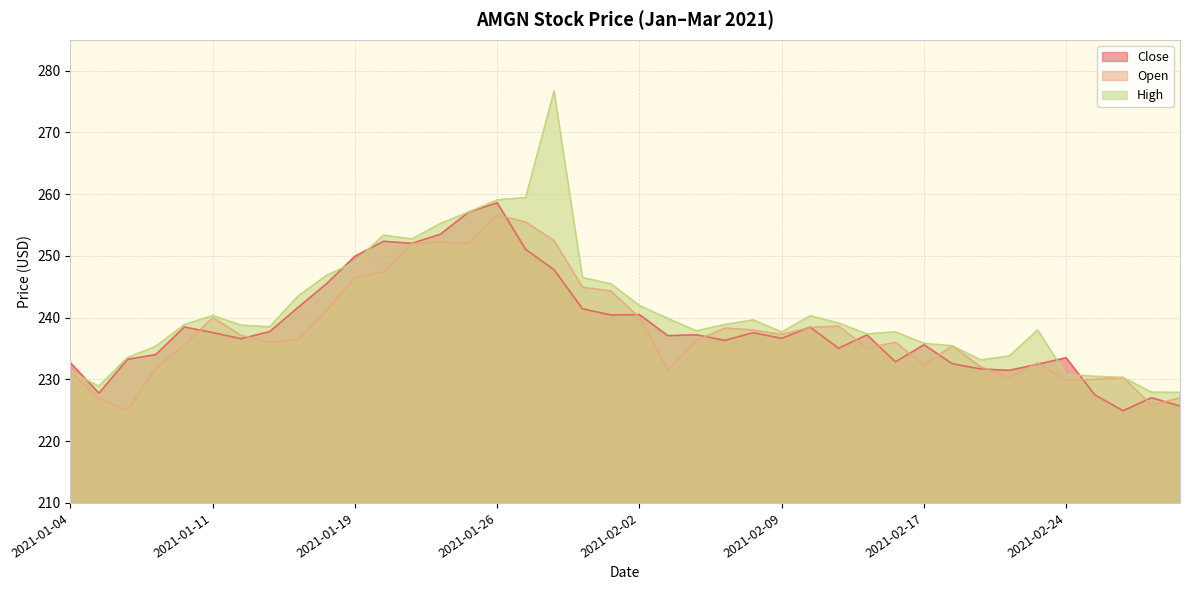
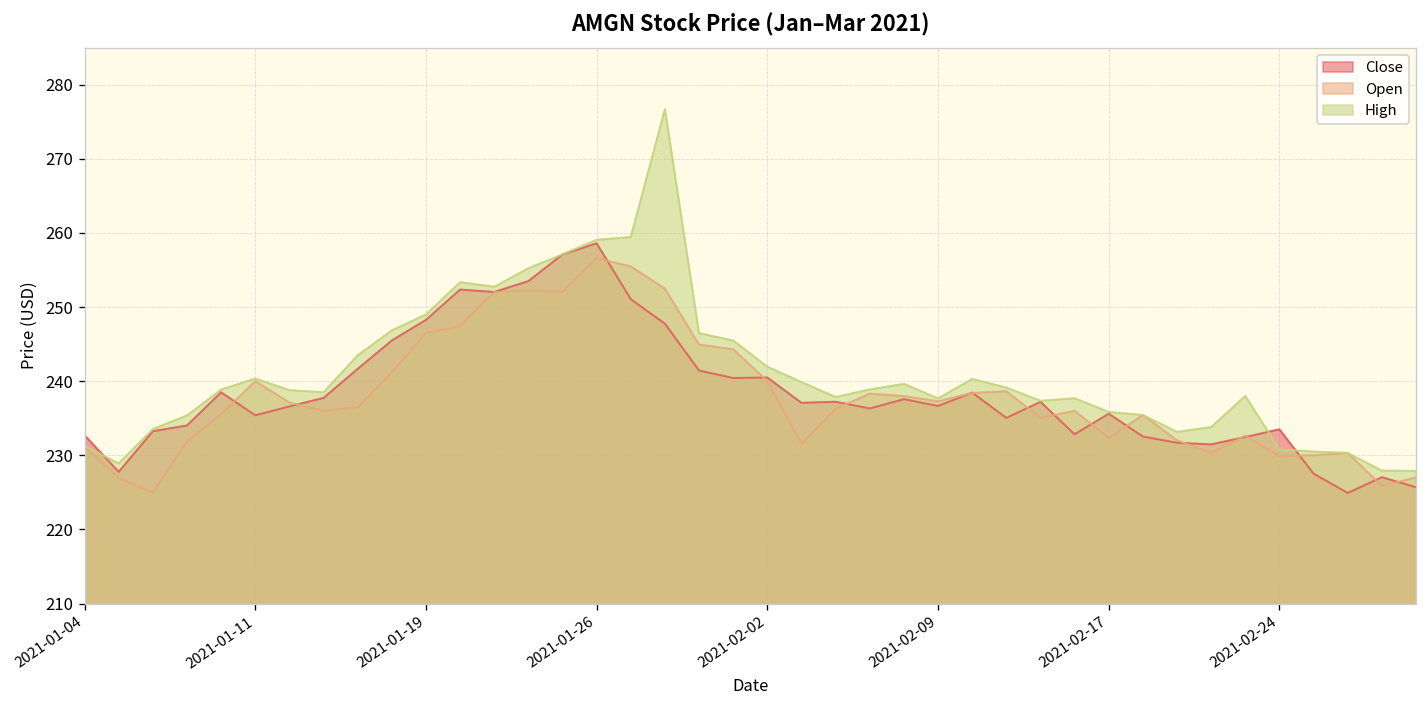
Close, 2021-01-11: 238 -> 235
Close, 2021-01-19: 250 -> 248
